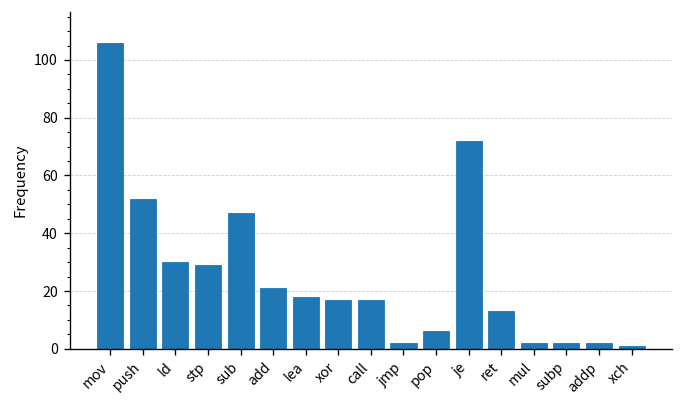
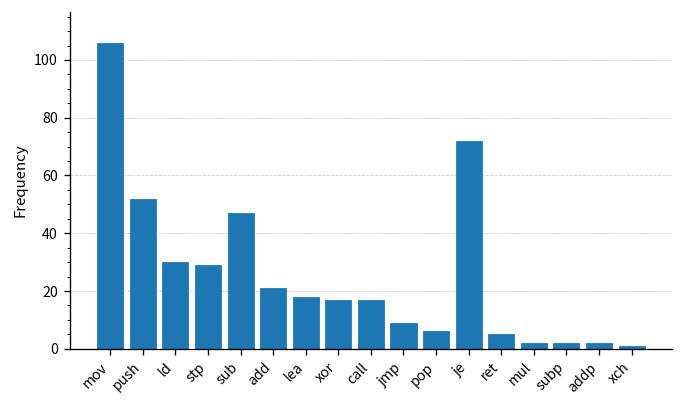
jmp: 2 -> 9
ret: 13 -> 5
